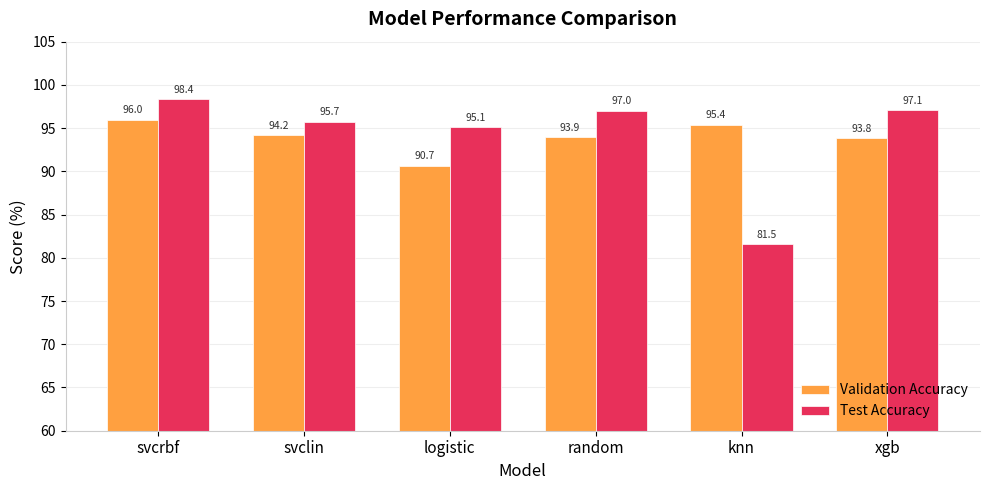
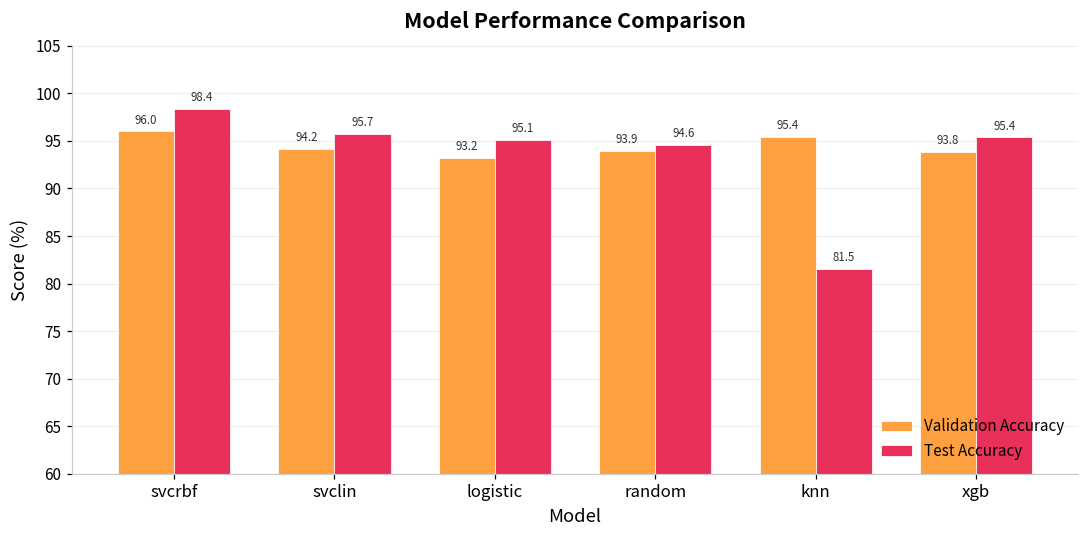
Validation Accuracy, logistic: 90.7 -> 93.2
Test Accuracy, random: 97.0 -> 94.6
Test Accuracy, xgb: 97.1 -> 95.4
